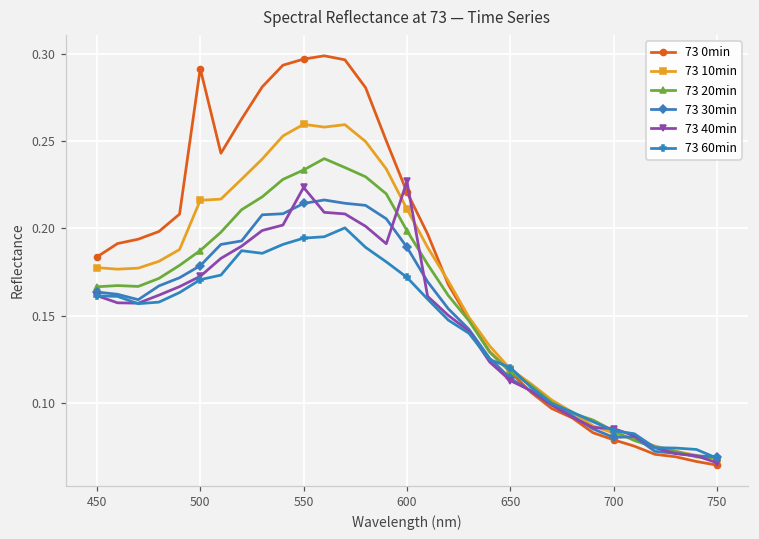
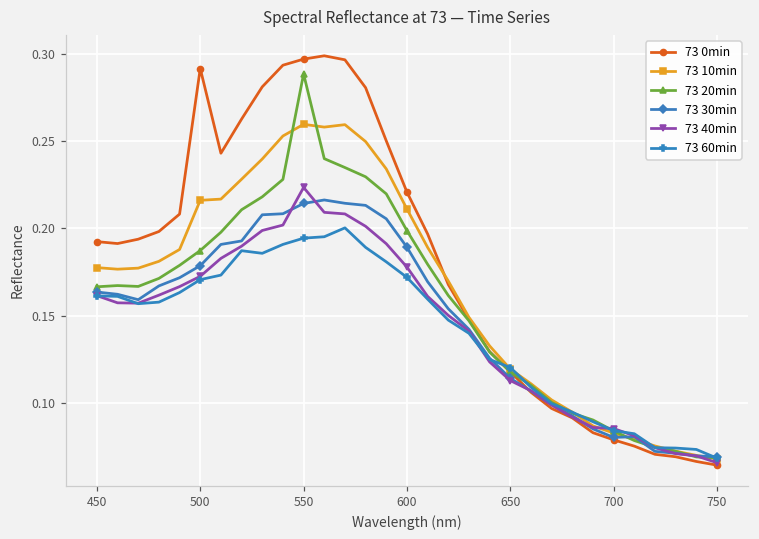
73 0min, 450: 0.184 -> 0.192
73 20min, 550: 0.234 -> 0.289
73 40min, 600: 0.227 -> 0.178
